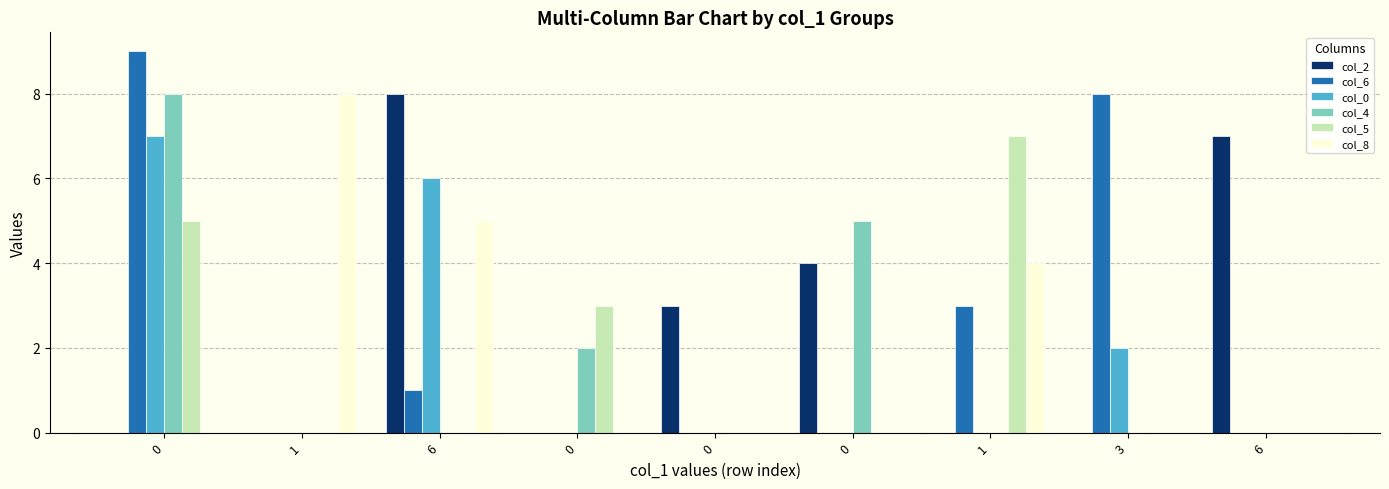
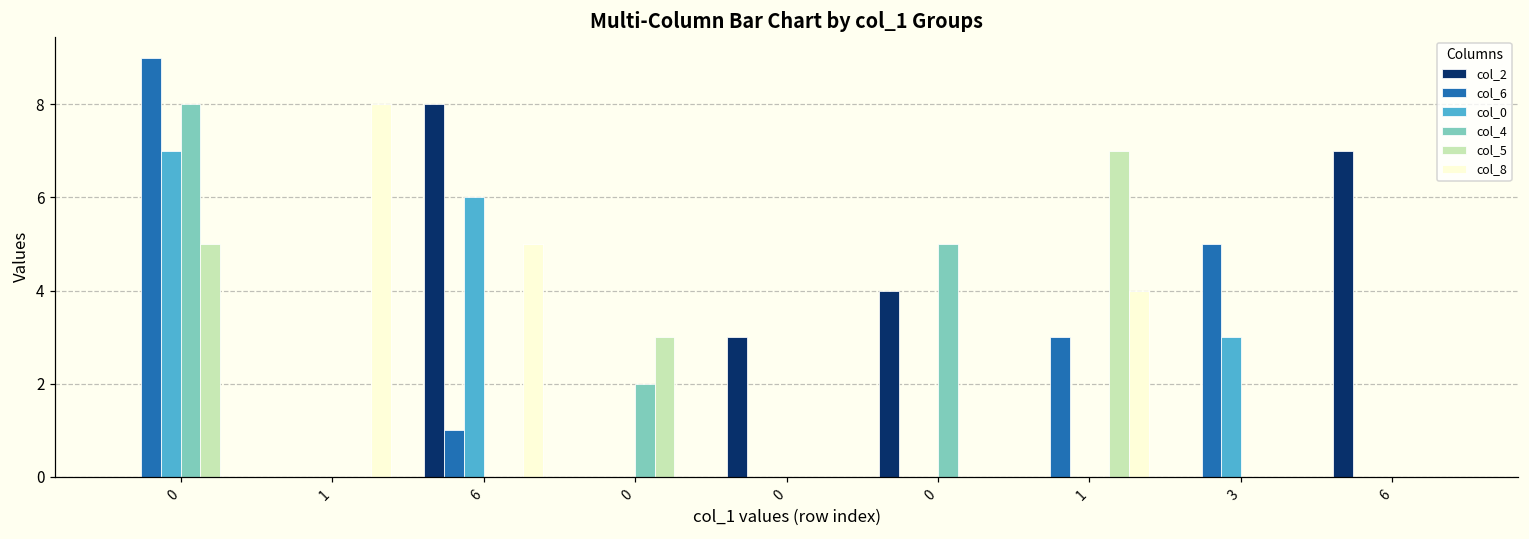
col_6, 3: 8 -> 5
col_0, 3: 2 -> 3
